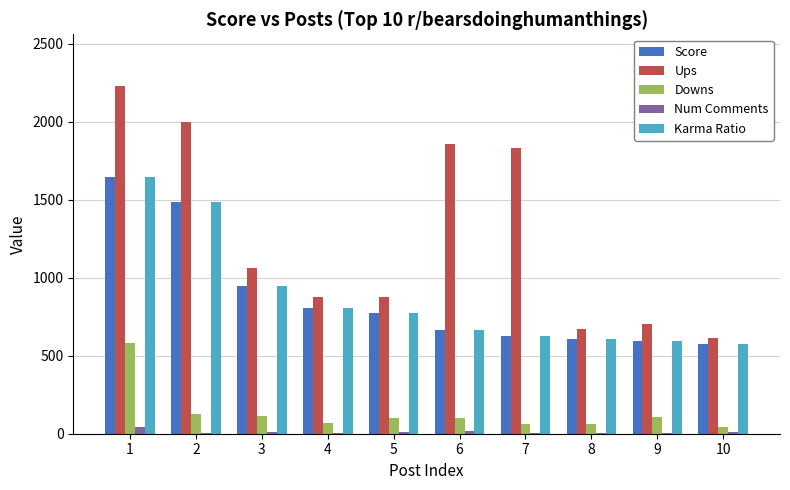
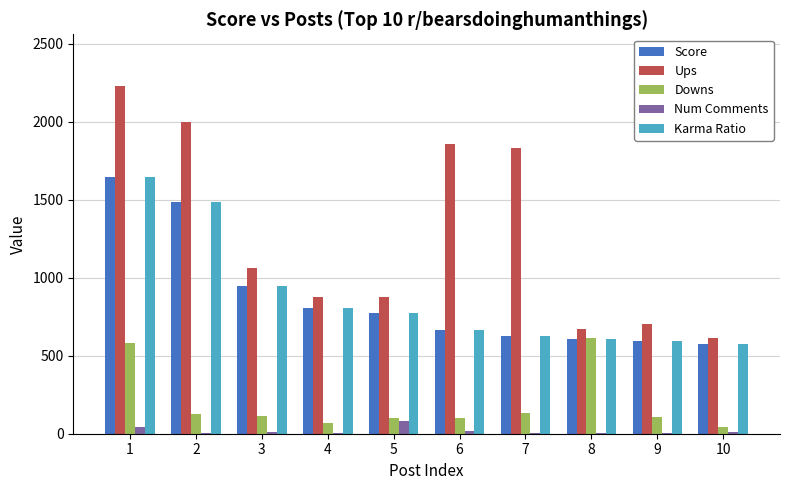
Num Comments, 5: 10 -> 80
Downs, 7: 60 -> 130
Downs, 8: 60 -> 610
